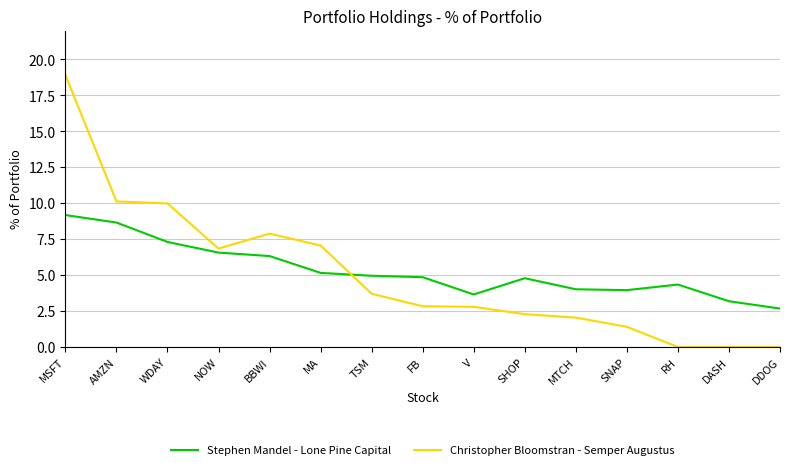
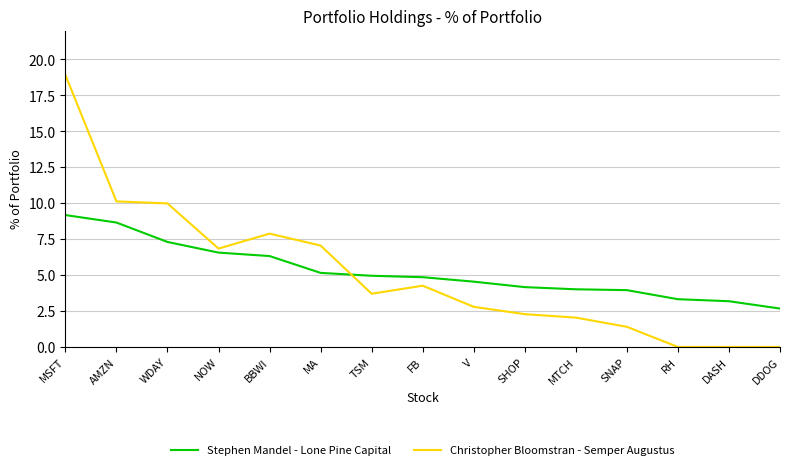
Christopher Bloomstran - Semper Augustus, FB: 2.8 -> 4.3
Stephen Mandel - Lone Pine Capital, V: 3.7 -> 4.5
Stephen Mandel - Lone Pine Capital, SHOP: 4.8 -> 4.2
Stephen Mandel - Lone Pine Capital, RH: 4.3 -> 3.3
